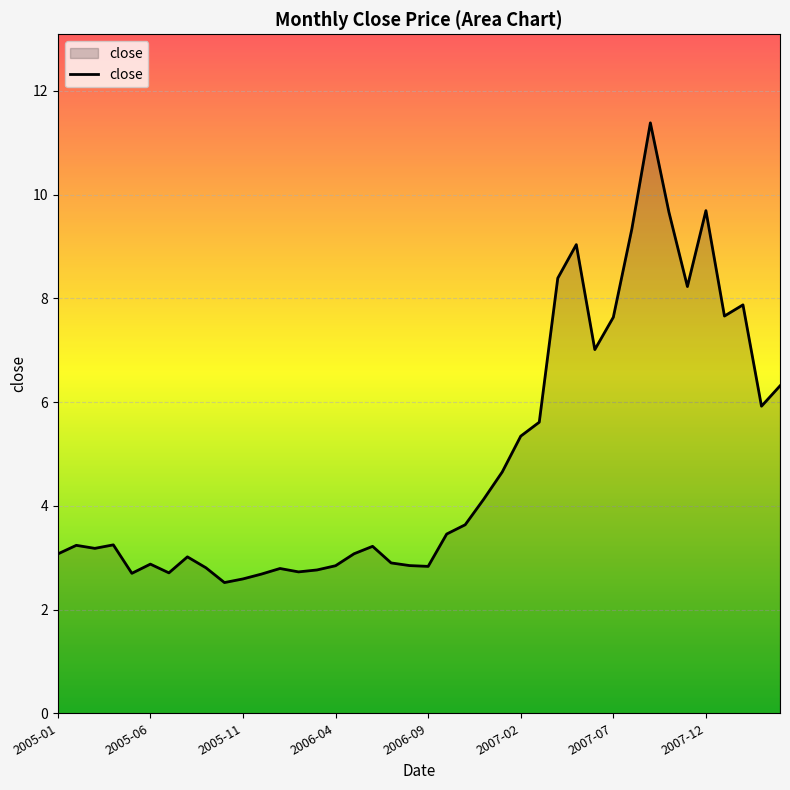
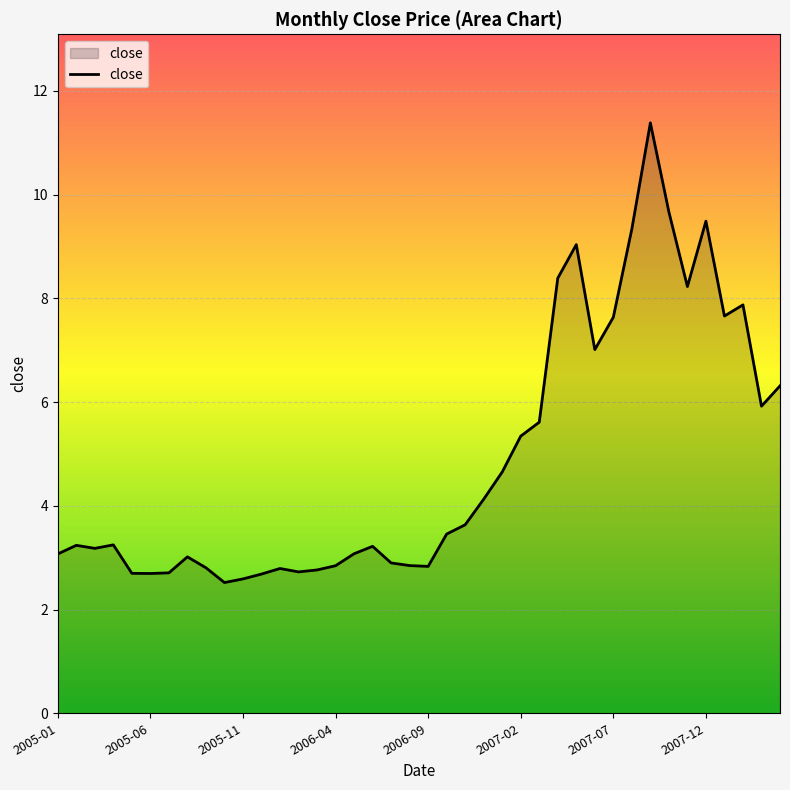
2005-06: 2.9 -> 2.7
2007-12: 9.7 -> 9.5
